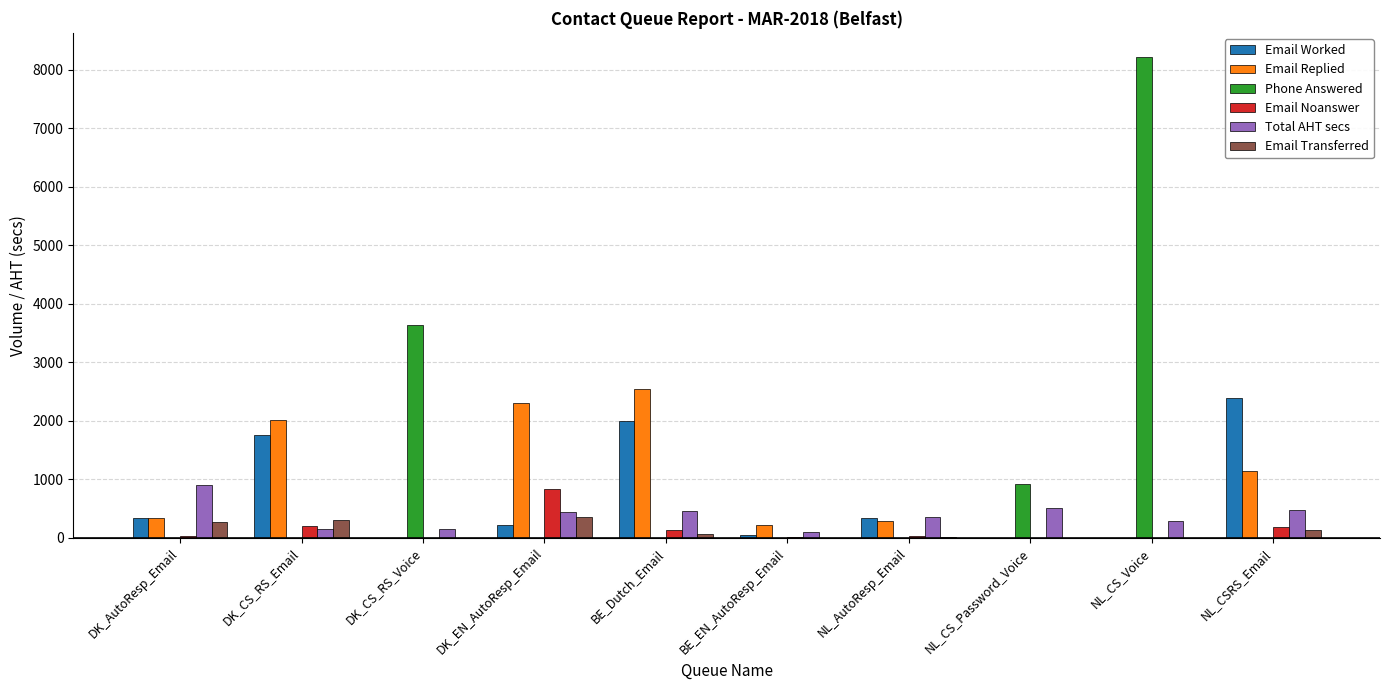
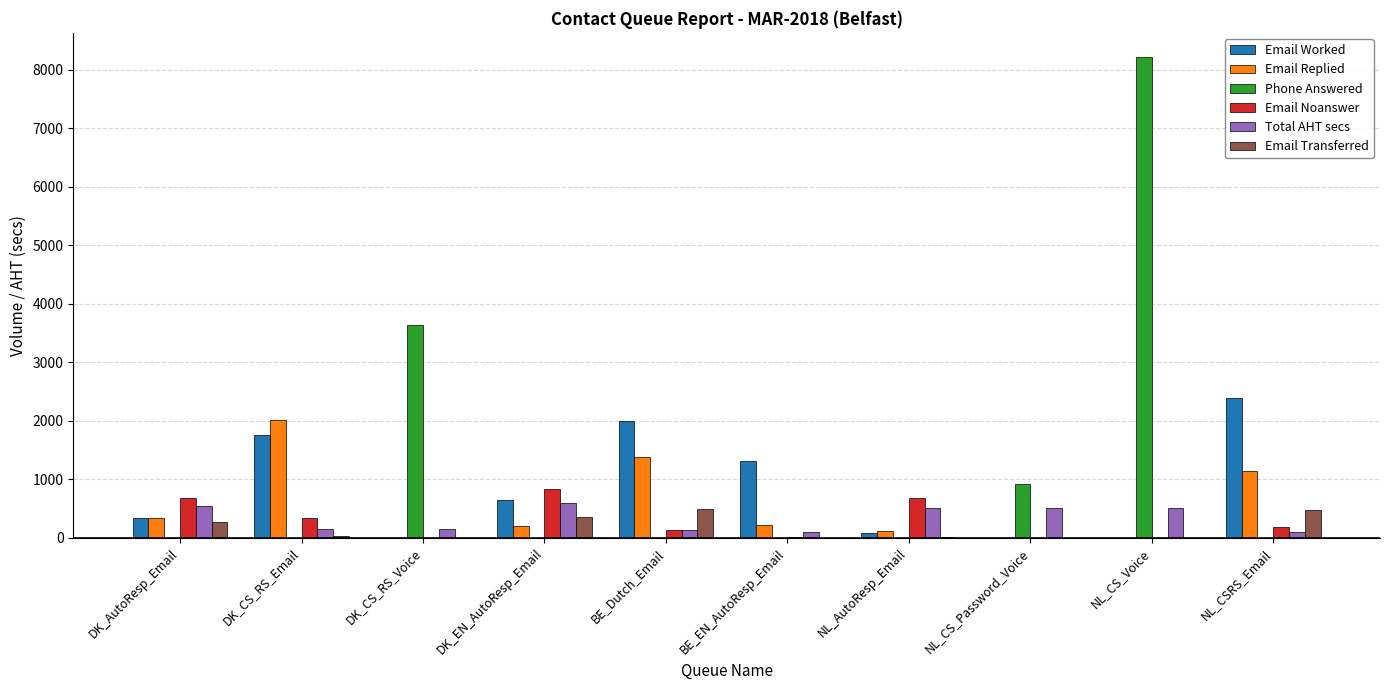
Email Noanswer, DK_AutoResp_Email: 0 -> 700
Total AHT secs, DK_AutoResp_Email: 900 -> 500
Email Noanswer, DK_CS_RS_Email: 200 -> 300
Email Transferred, DK_CS_RS_Email: 300 -> 0
Email Worked, DK_EN_AutoResp_Email: 200 -> 600
Email Replied, DK_EN_AutoResp_Email: 2300 -> 200
Total AHT secs, DK_EN_AutoResp_Email: 400 -> 600
Email Replied, BE_Dutch_Email: 2500 -> 1400
Total AHT secs, BE_Dutch_Email: 400 -> 100
Email Transferred, BE_Dutch_Email: 100 -> 500
Email Worked, BE_EN_AutoResp_Email: 0 -> 1300
Email Worked, NL_AutoResp_Email: 300 -> 100
Email Replied, NL_AutoResp_Email: 300 -> 100
Email Noanswer, NL_AutoResp_Email: 0 -> 700
Total AHT secs, NL_AutoResp_Email: 400 -> 500
Total AHT secs, NL_CS_Voice: 300 -> 500
Total AHT secs, NL_CSRS_Email: 500 -> 100
Email Transferred, NL_CSRS_Email: 100 -> 500
